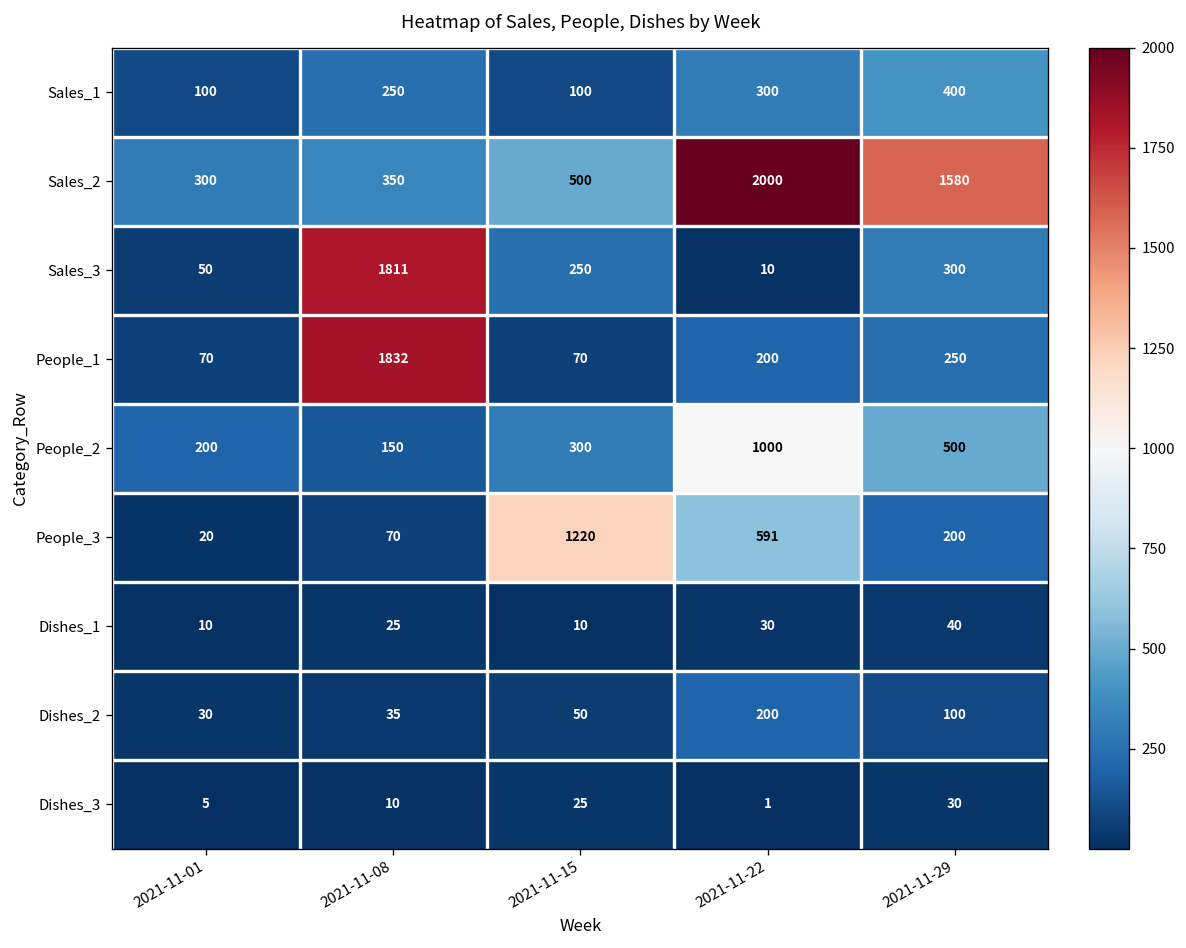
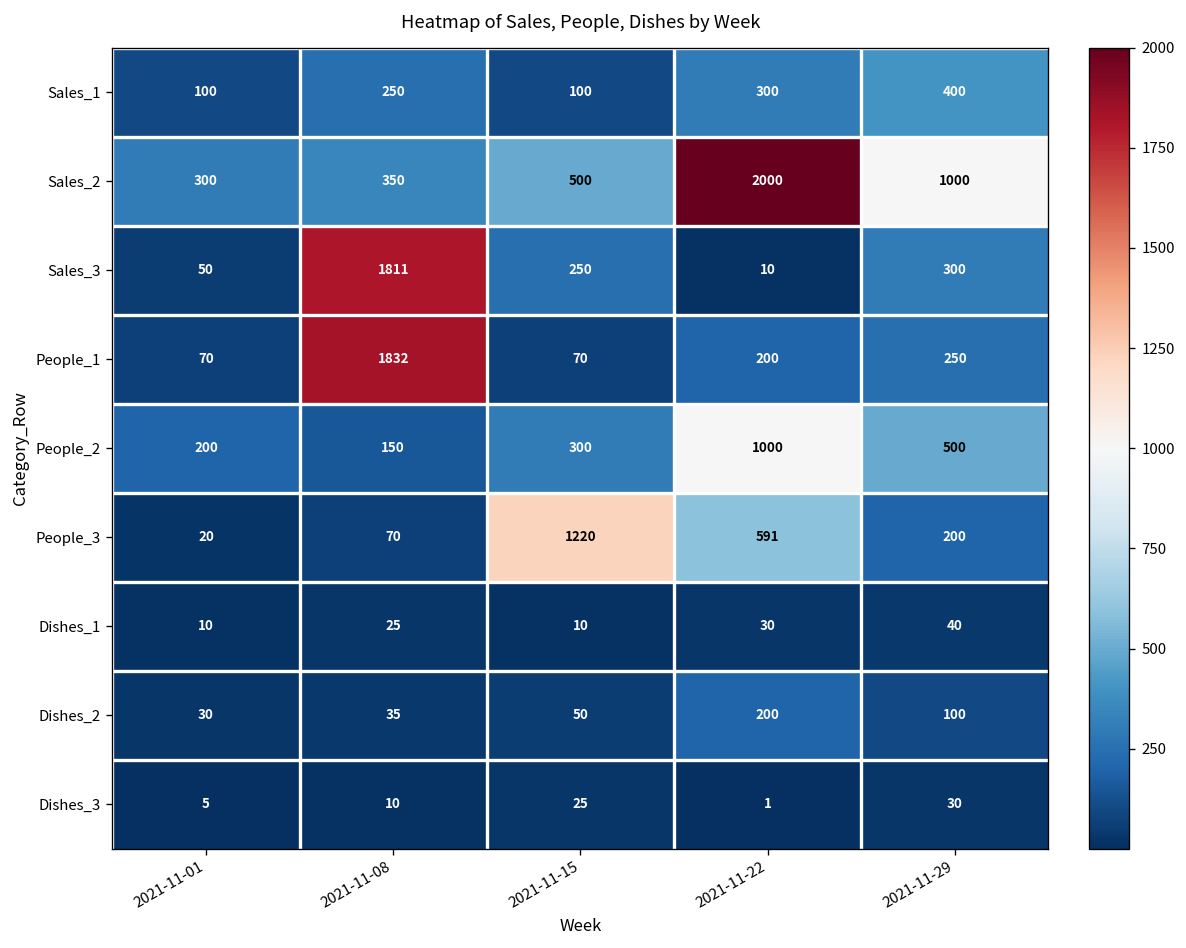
Sales_2, 2021-11-29: 1580 -> 1000
